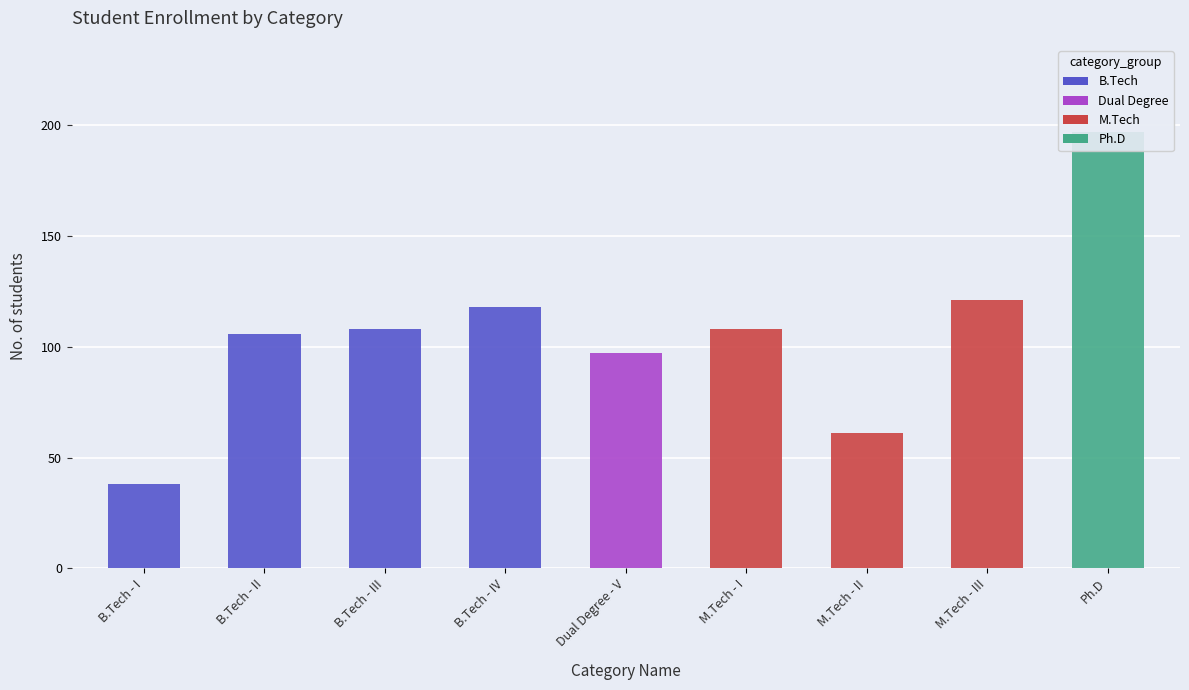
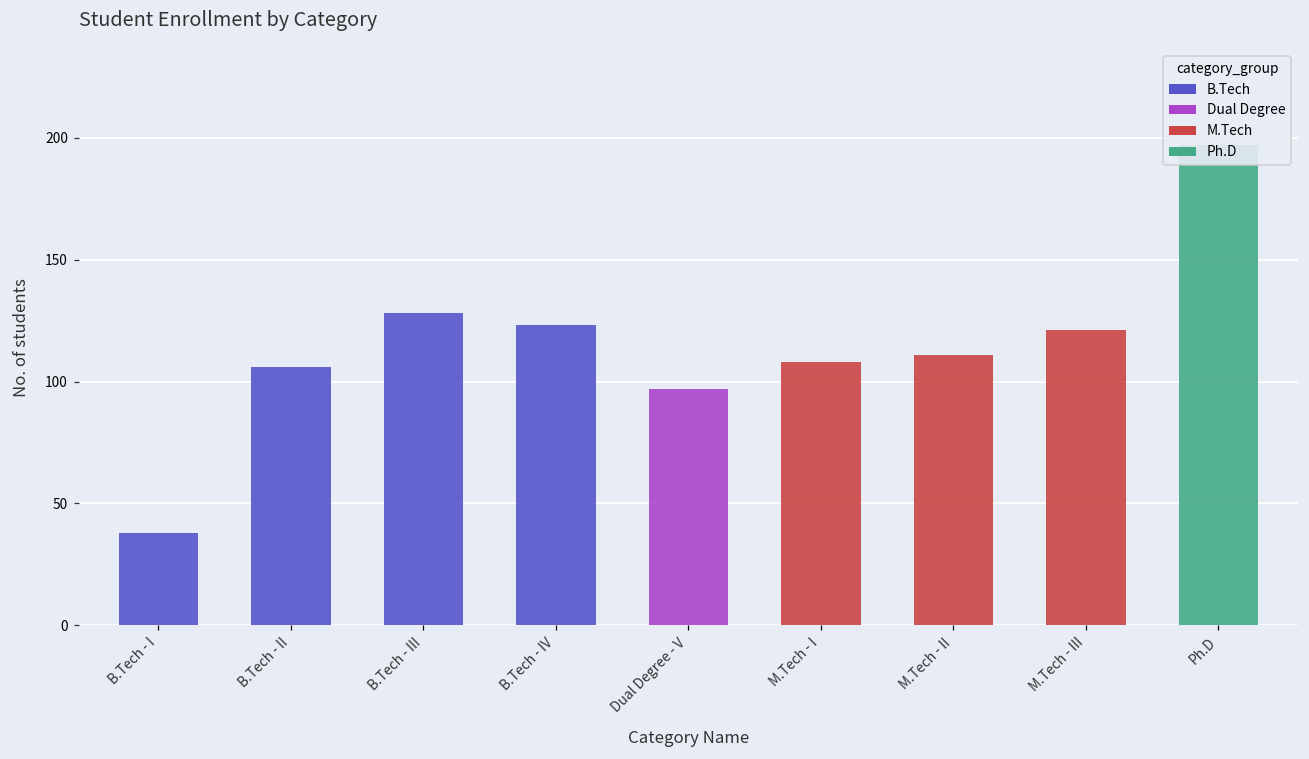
B.Tech - III: 108 -> 128
B.Tech - IV: 118 -> 123
M.Tech - II: 61 -> 111
